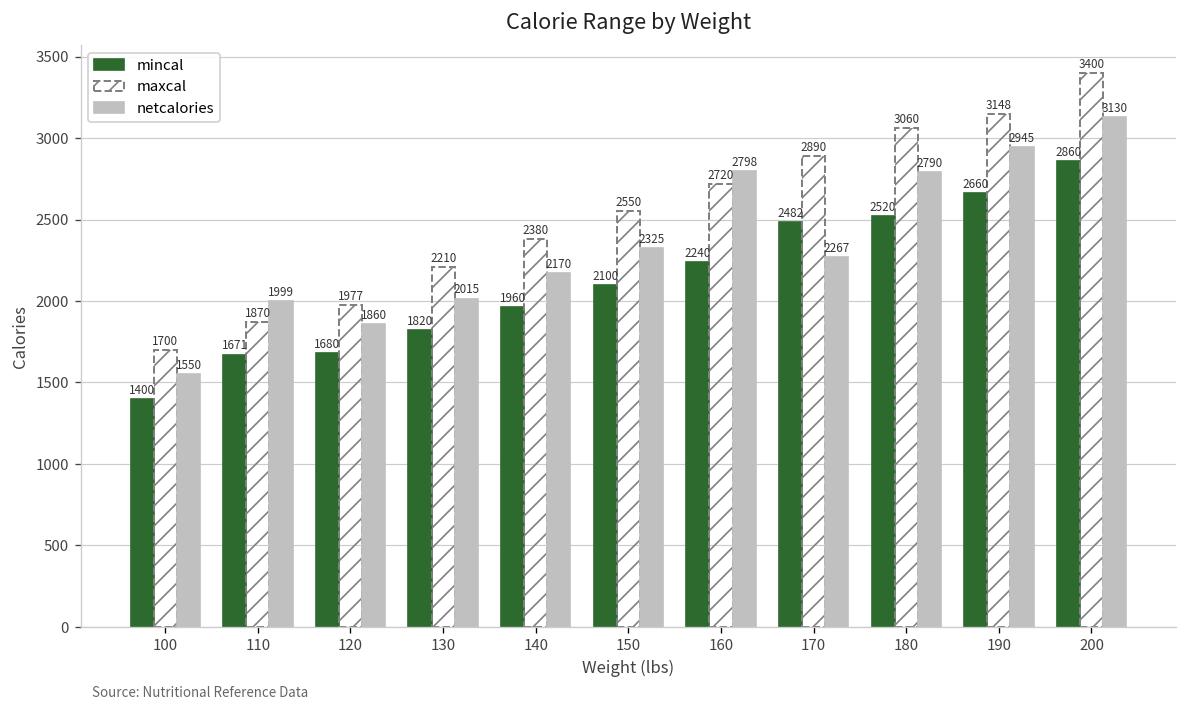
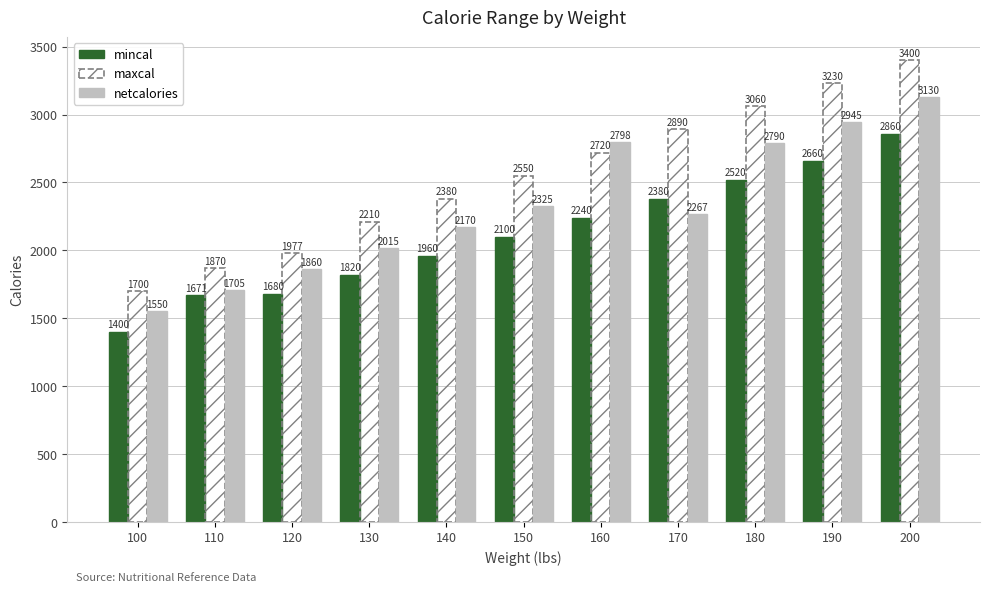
netcalories, 110: 1999 -> 1705
mincal, 170: 2482 -> 2380
maxcal, 190: 3148 -> 3230
